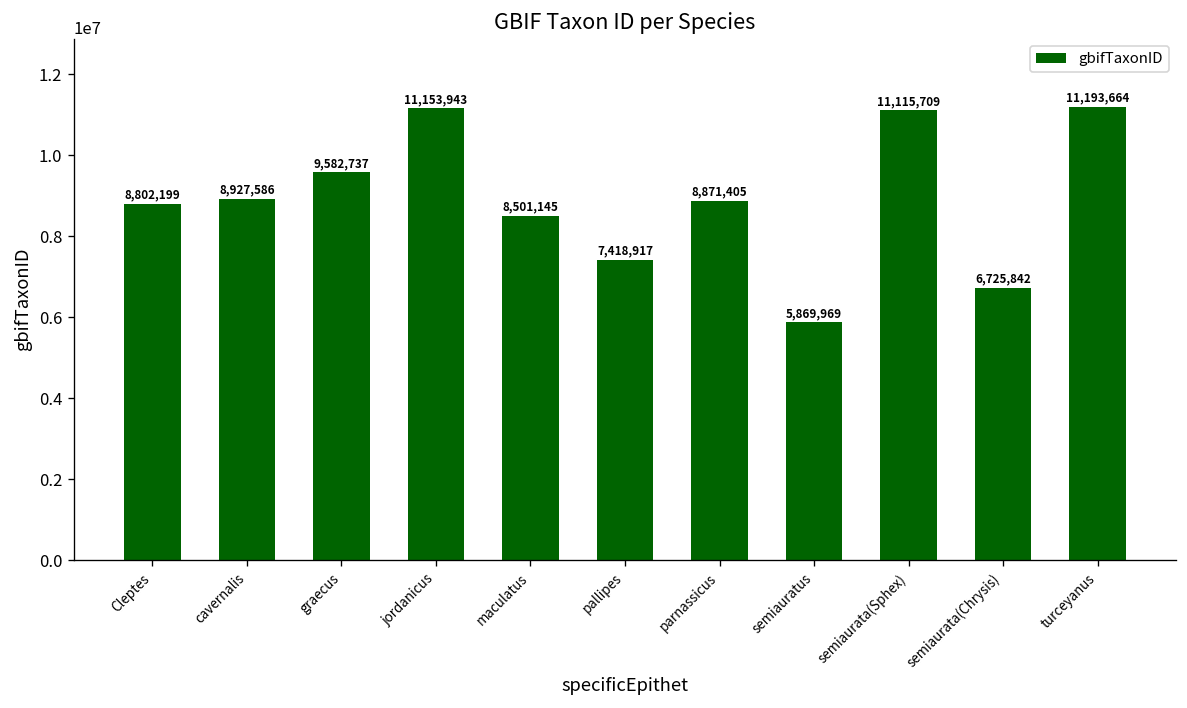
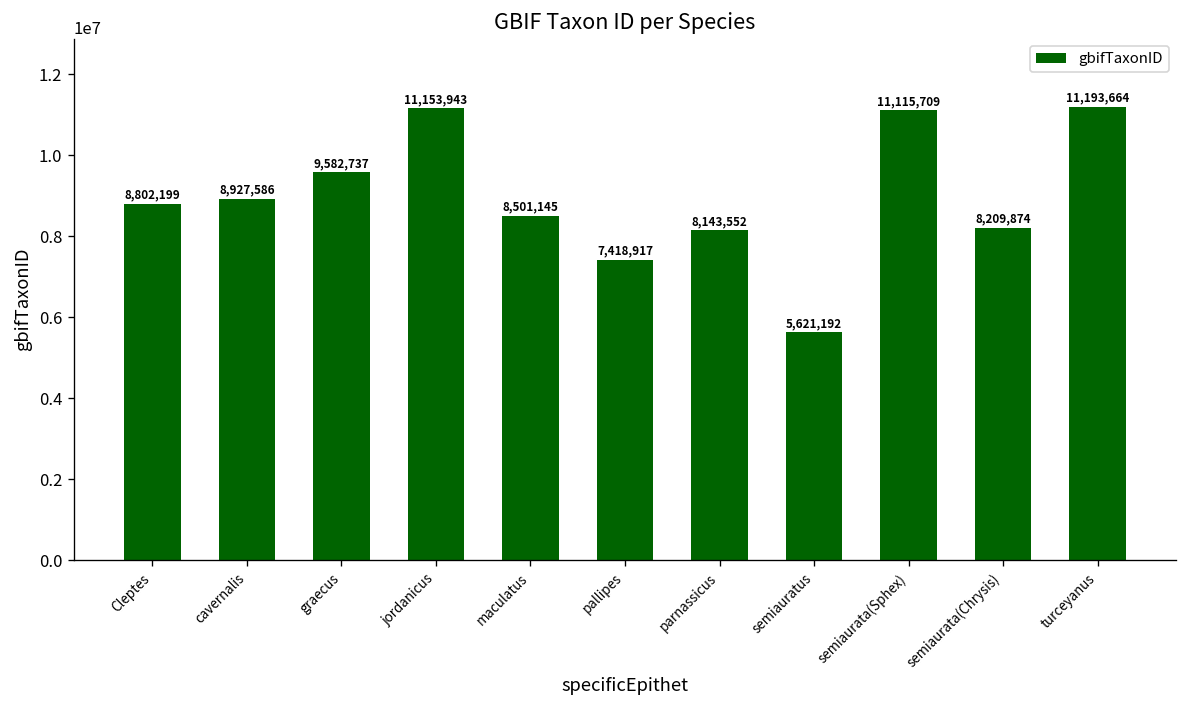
parnassicus: 8,871,405 -> 8,143,552
semiauratus: 5,869,969 -> 5,621,192
semiaurata(Chrysis): 6,725,842 -> 8,209,874
